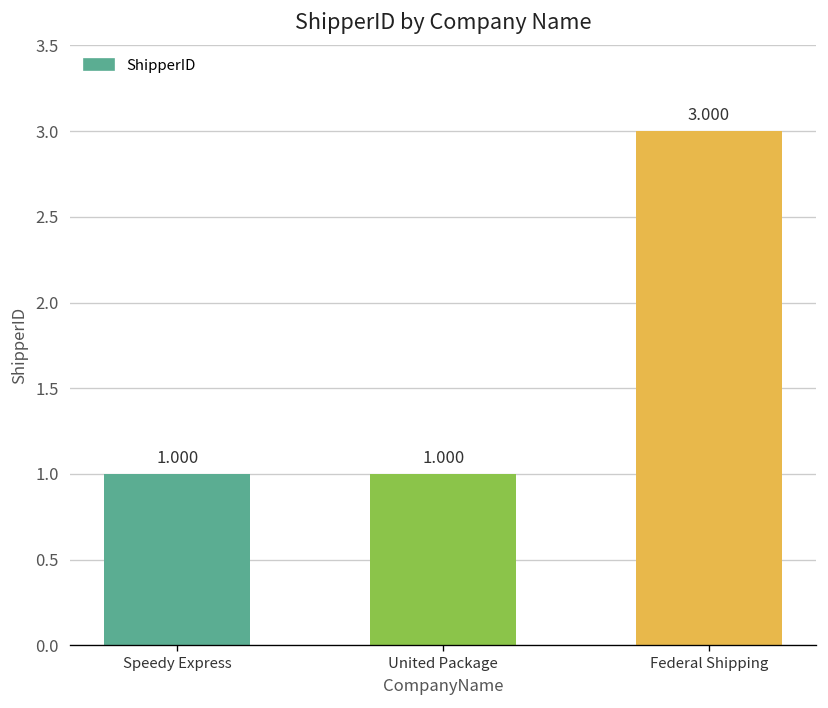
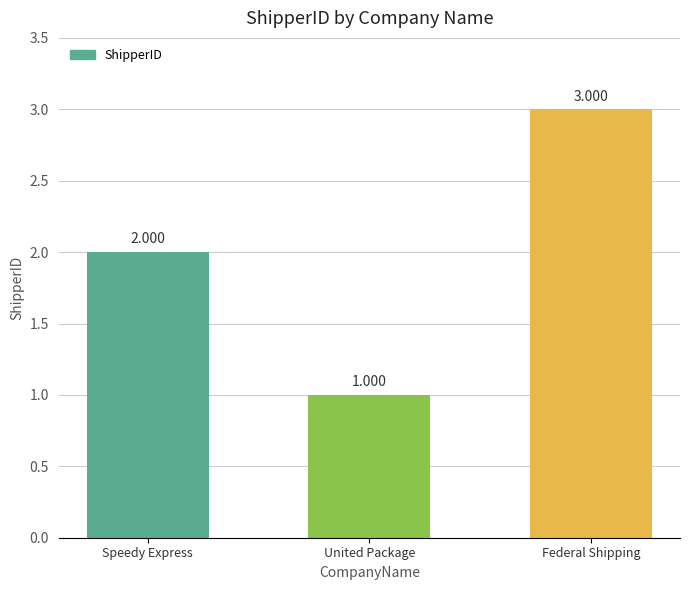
Speedy Express: 1.000 -> 2.000
